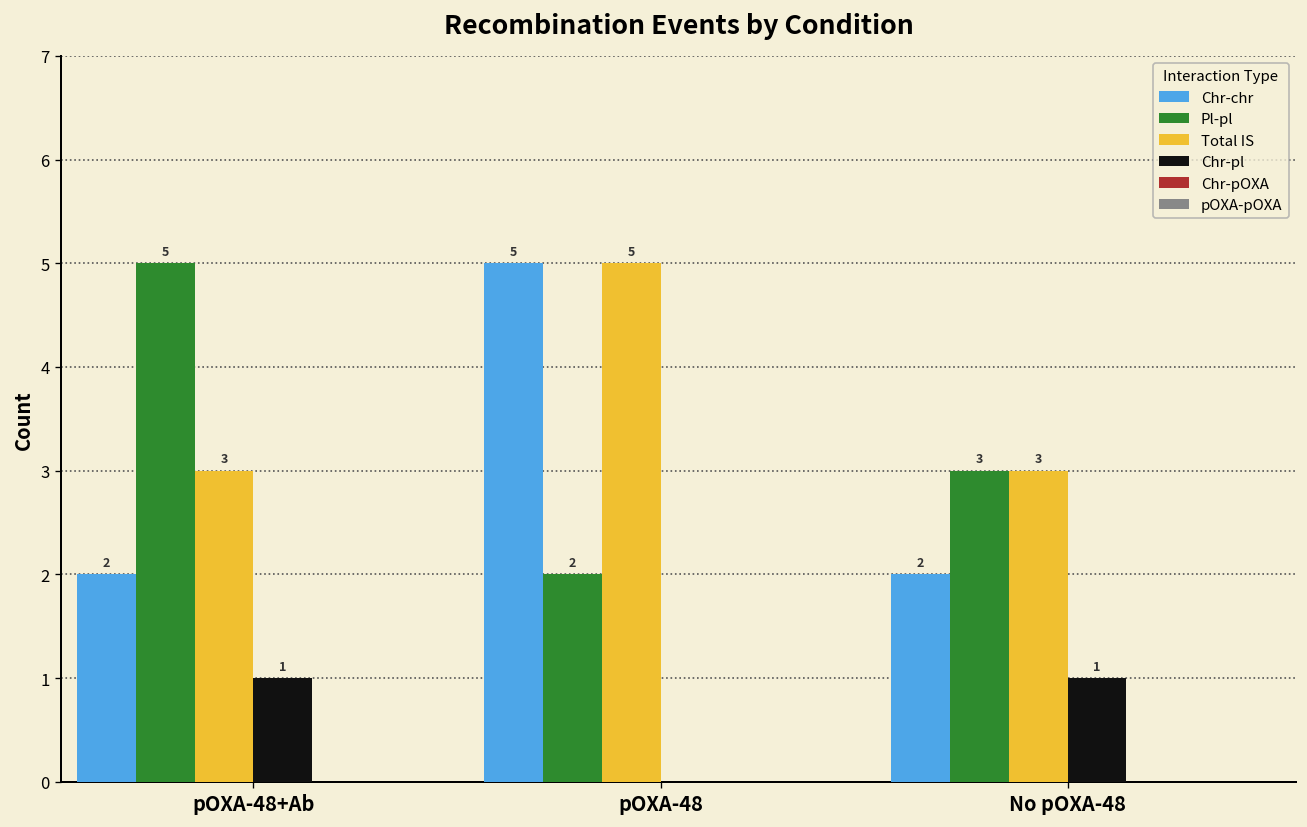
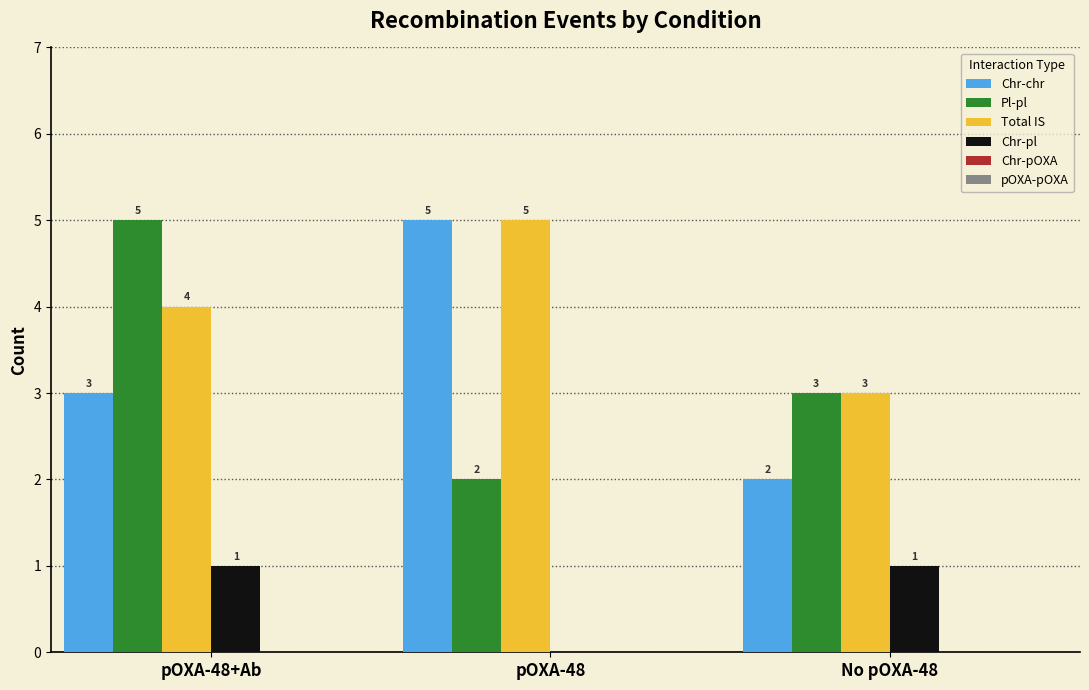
Chr-chr, pOXA-48+Ab: 2 -> 3
Total IS, pOXA-48+Ab: 3 -> 4
